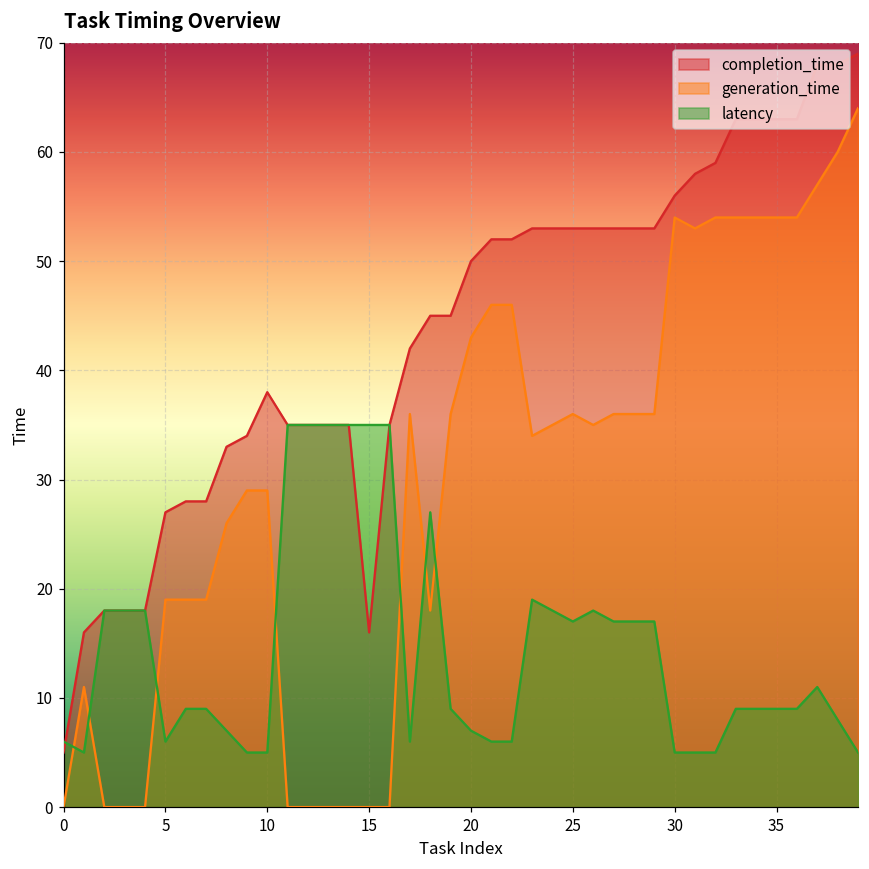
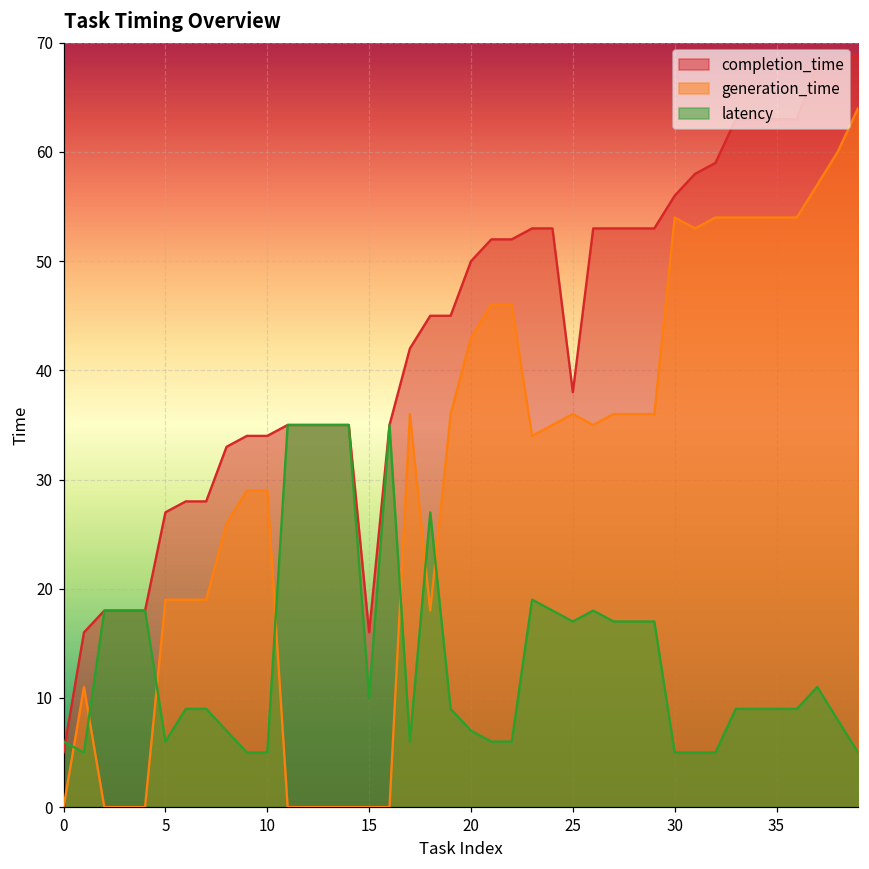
completion_time, 10: 38 -> 34
latency, 15: 35 -> 10
completion_time, 25: 53 -> 38
